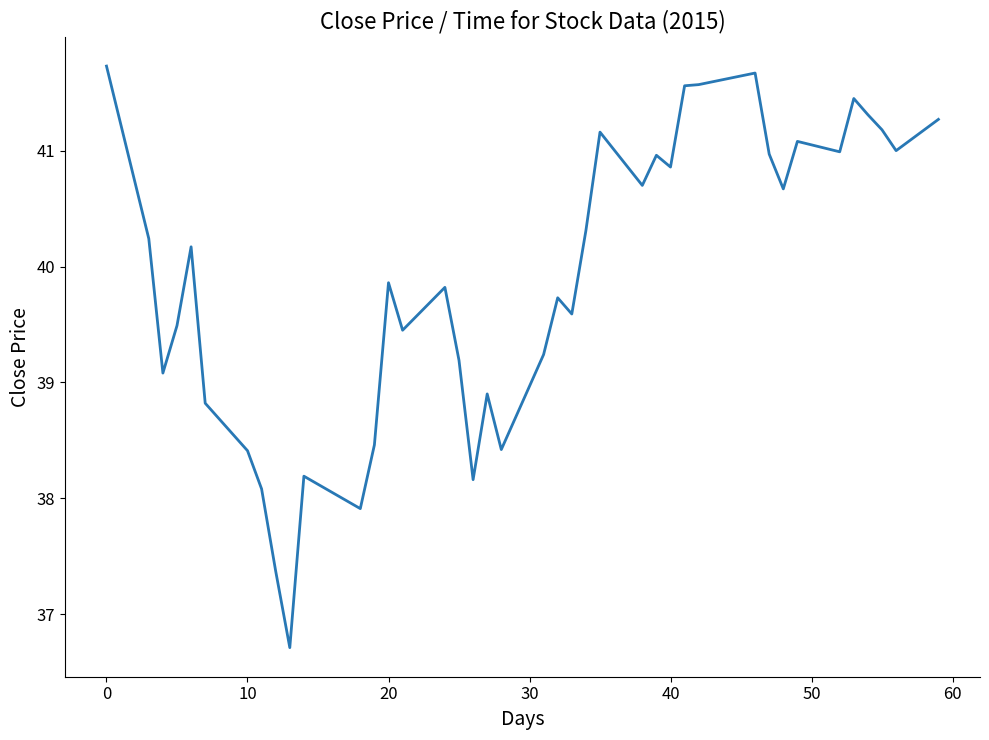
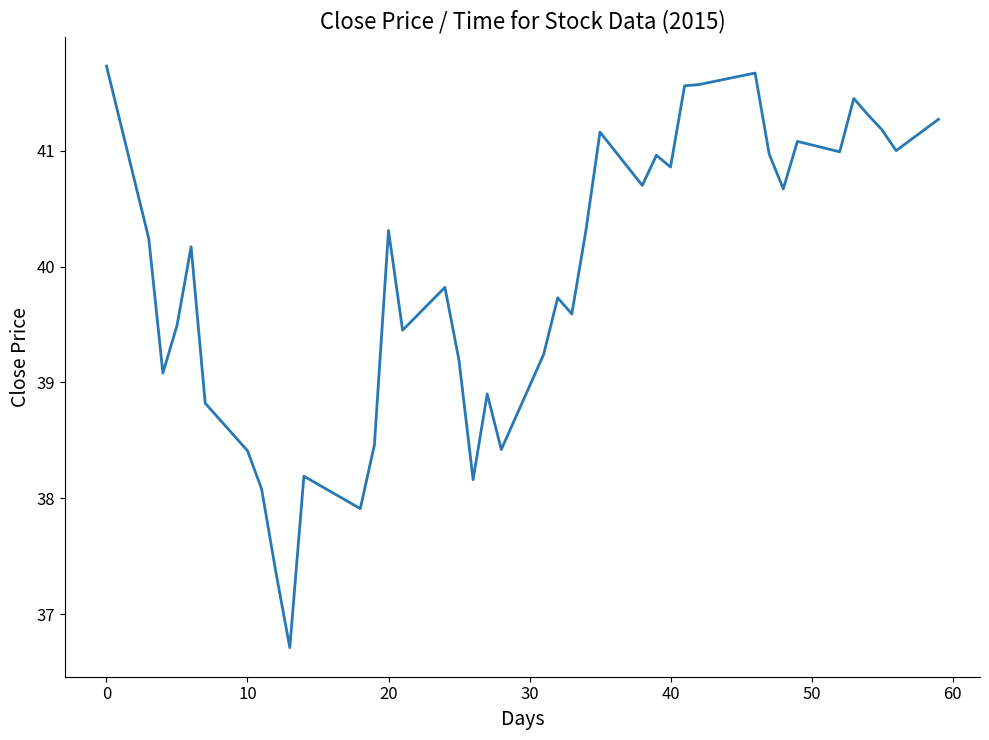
20: 39.86 -> 40.31
